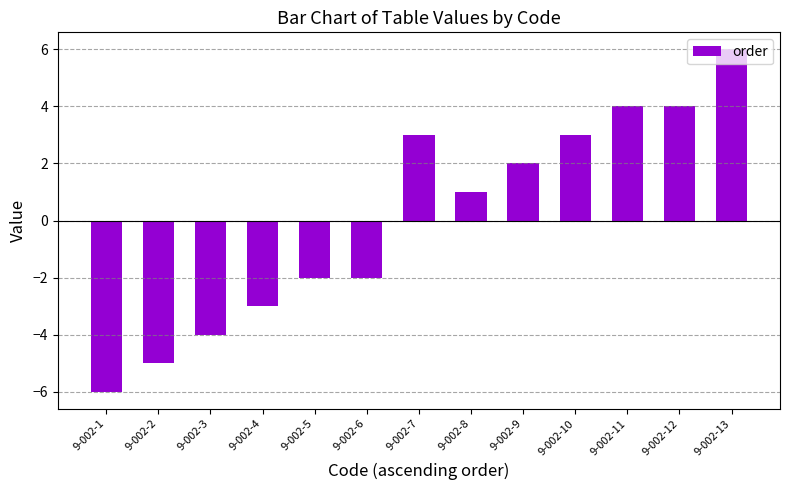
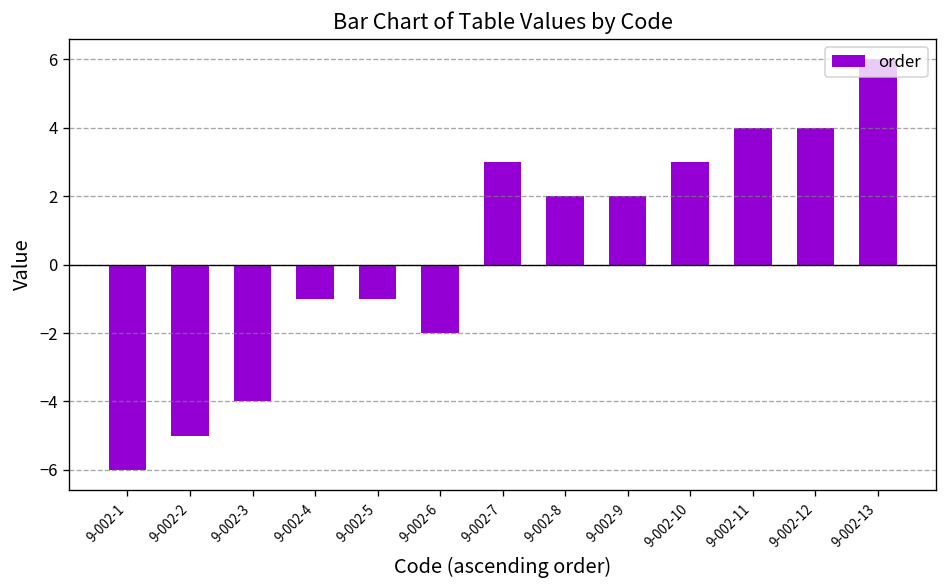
9-002-4: -3.0 -> -1.0
9-002-5: -2.0 -> -1.0
9-002-8: 1.0 -> 2.0
